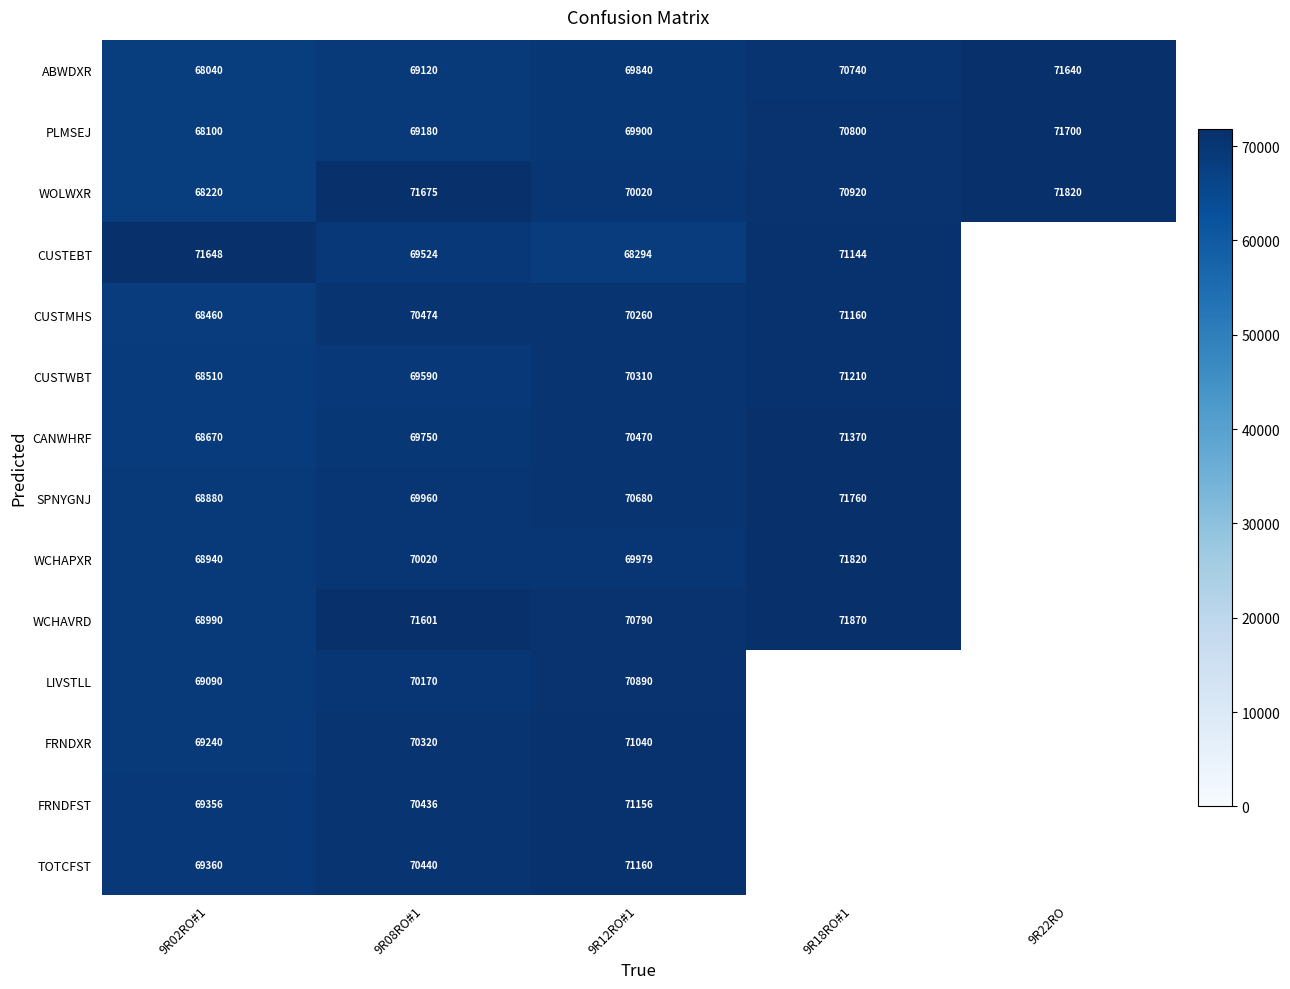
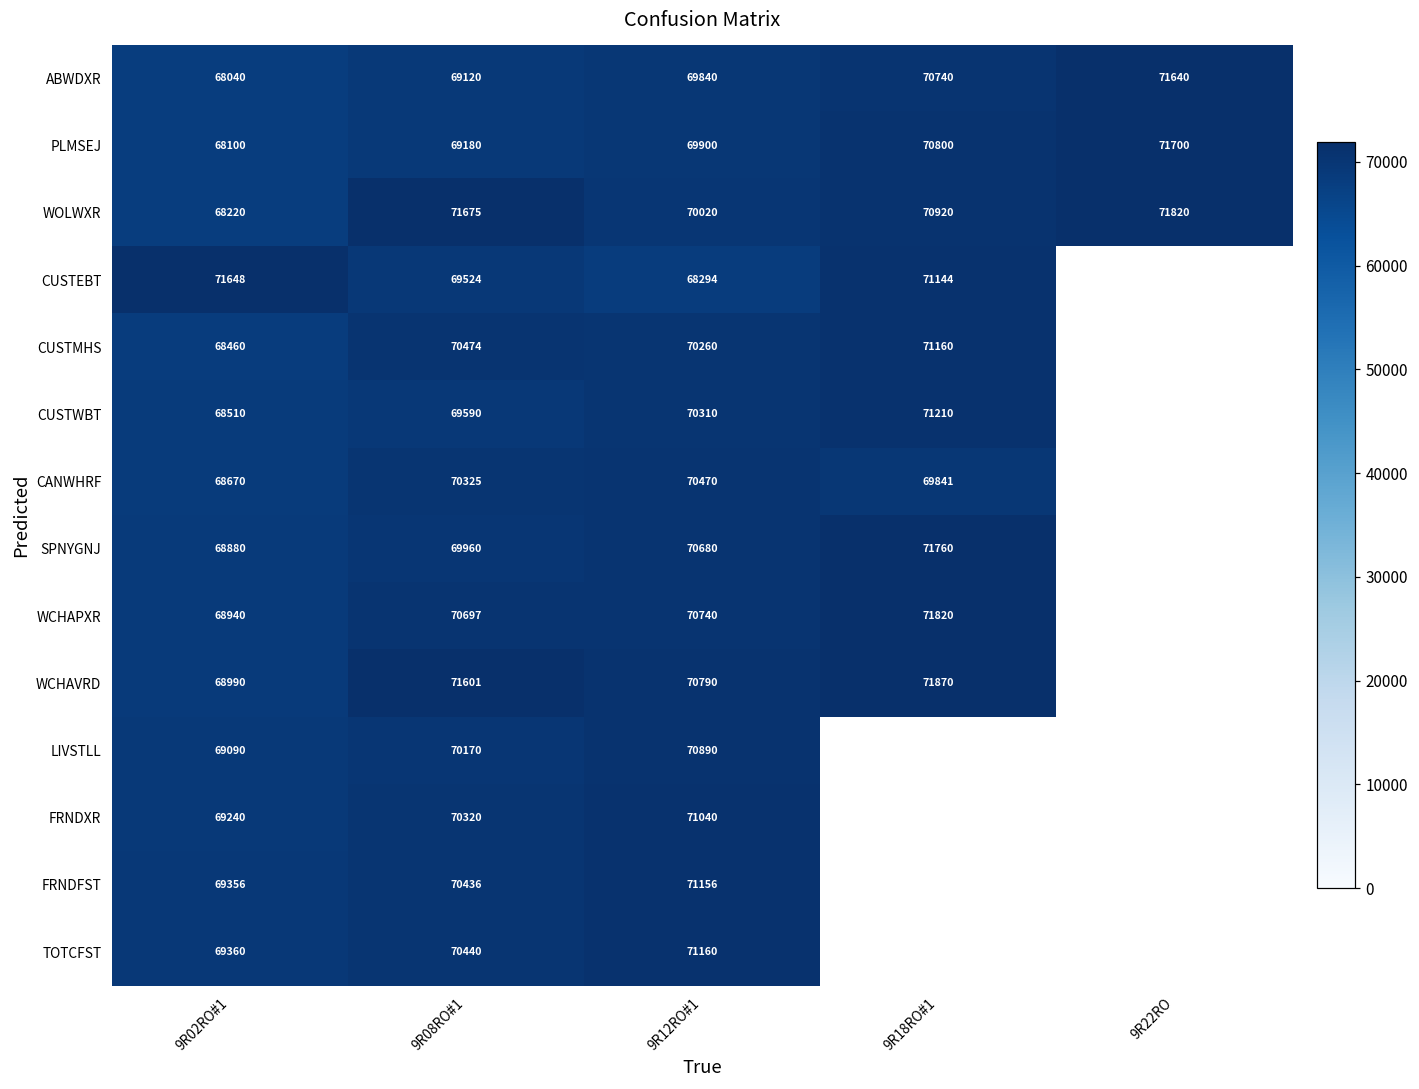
CANWHRF, 9R08RO#1: 69750 -> 70325
CANWHRF, 9R18RO#1: 71370 -> 69841
WCHAPXR, 9R08RO#1: 70020 -> 70697
WCHAPXR, 9R12RO#1: 69979 -> 70740
